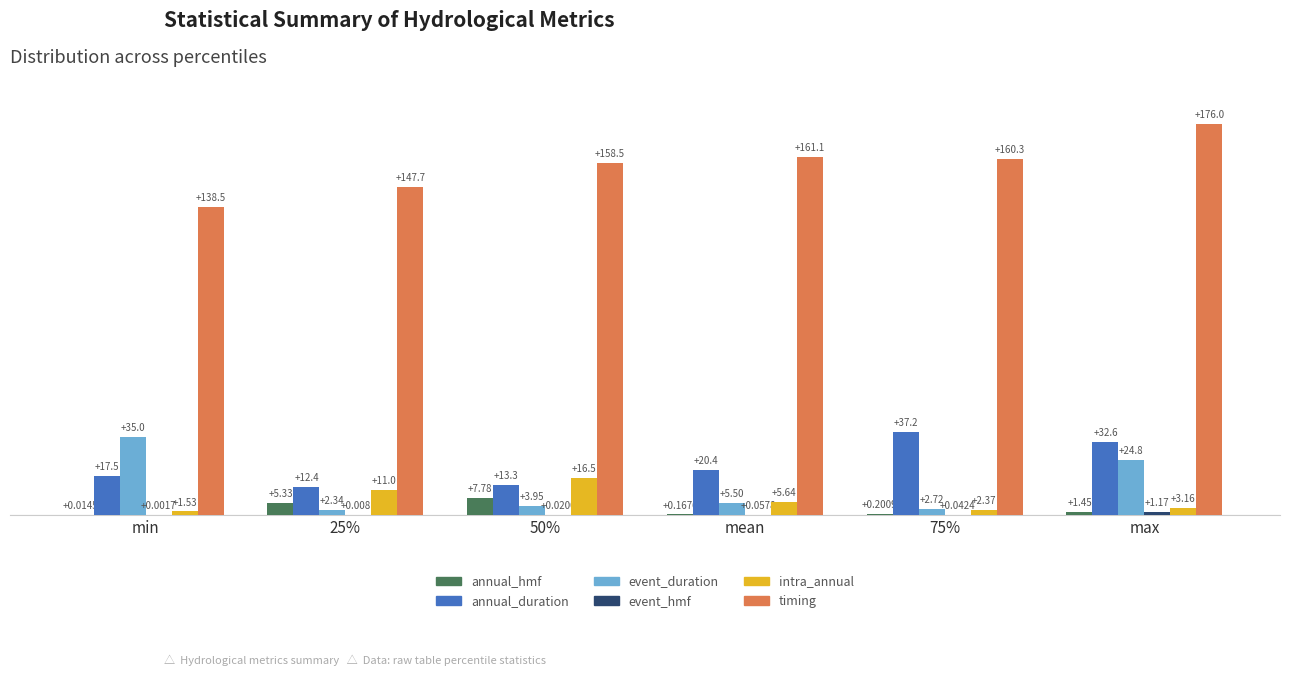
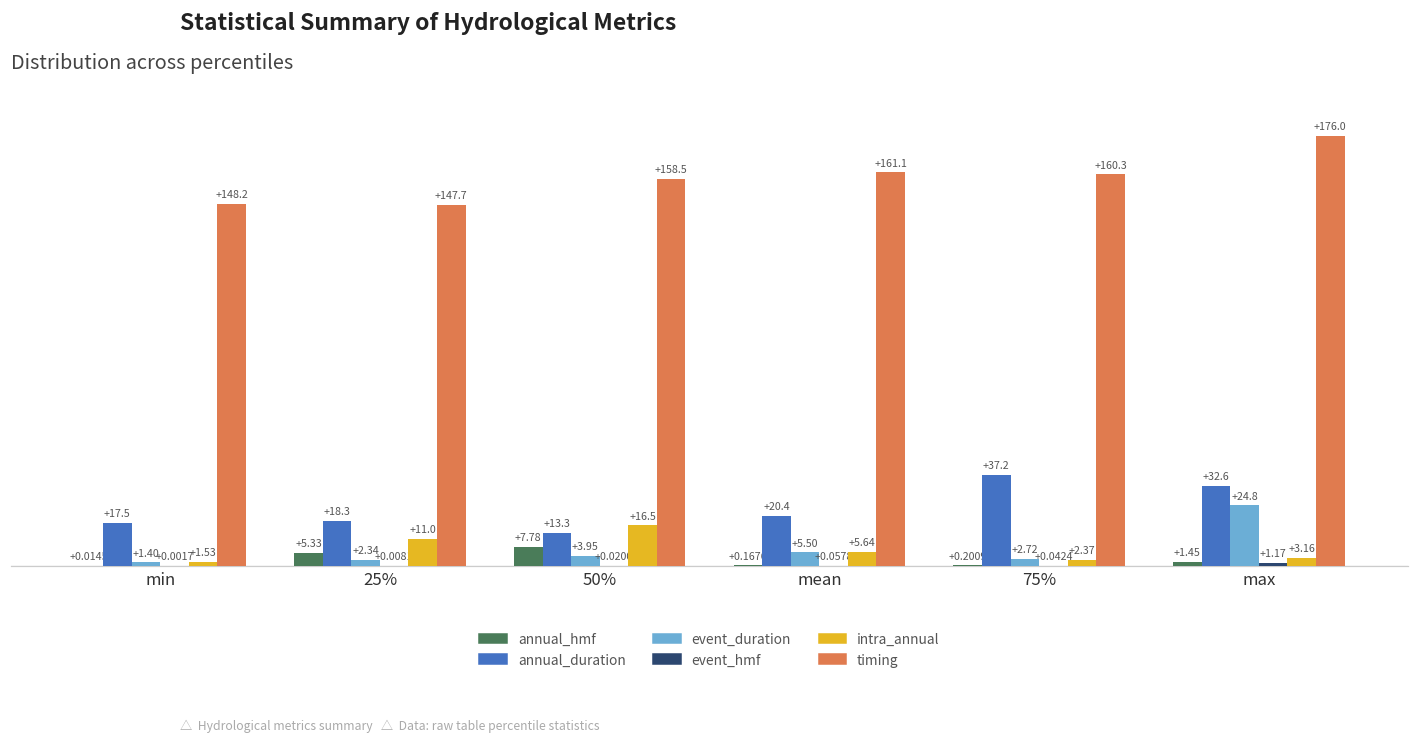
event_duration, min: +35.0 -> +1.40
timing, min: +138.5 -> +148.2
annual_duration, 25%: +12.4 -> +18.3
